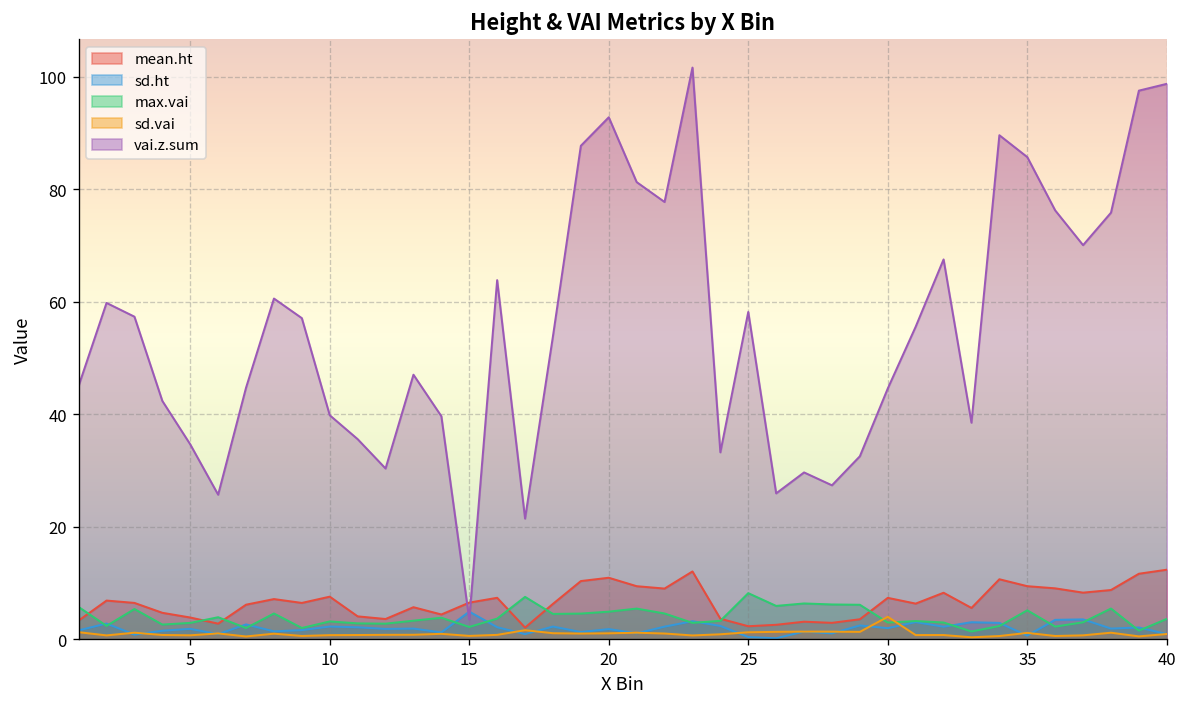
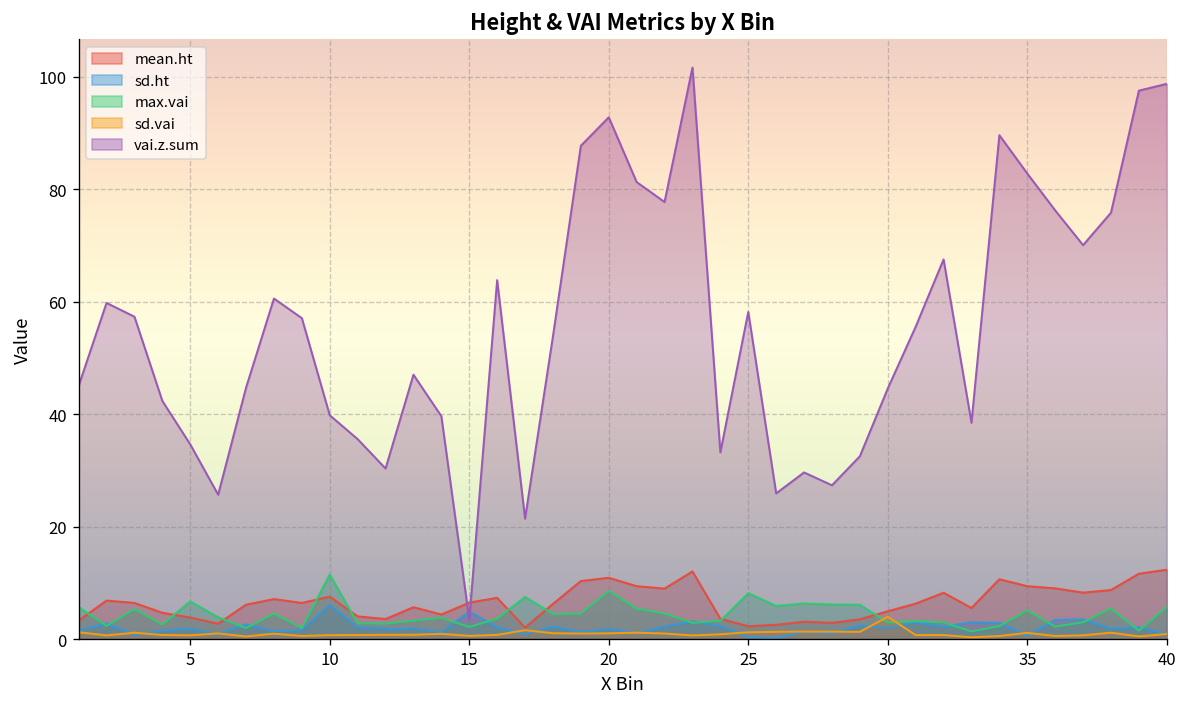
max.vai, 5: 3 -> 7
sd.ht, 10: 2 -> 6
max.vai, 10: 3 -> 12
max.vai, 20: 5 -> 9
mean.ht, 30: 7 -> 5
vai.z.sum, 35: 86 -> 83
max.vai, 40: 4 -> 6
